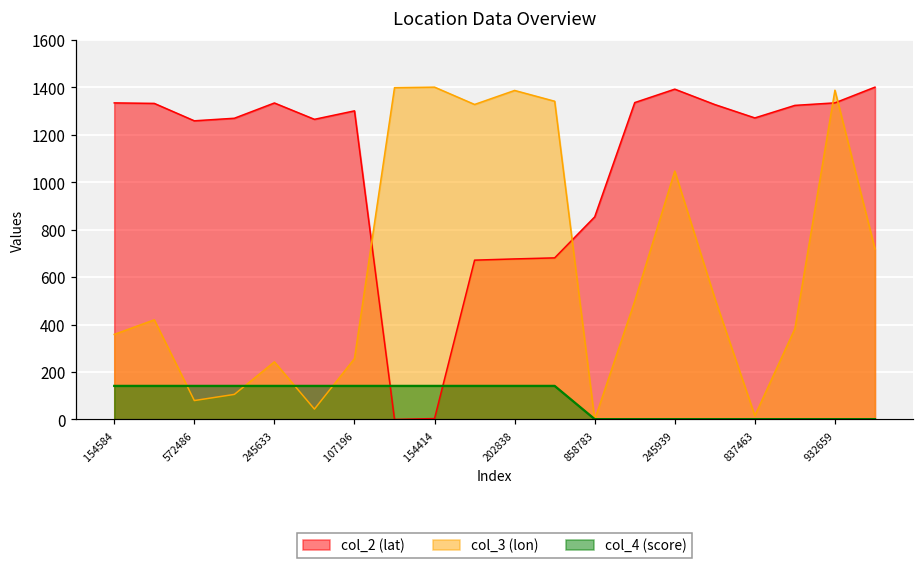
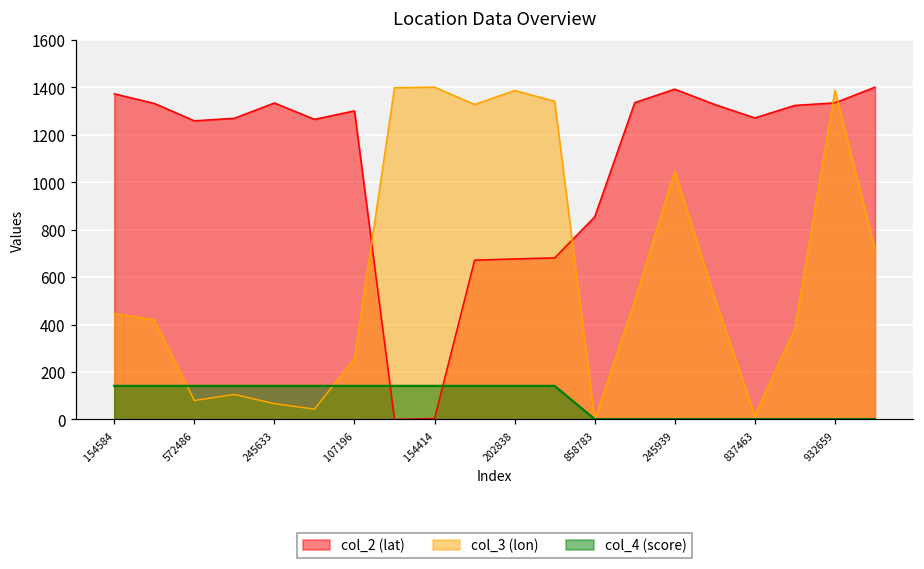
col_2 (lat), 154584: 1330 -> 1370
col_3 (lon), 154584: 360 -> 450
col_3 (lon), 245633: 240 -> 70
